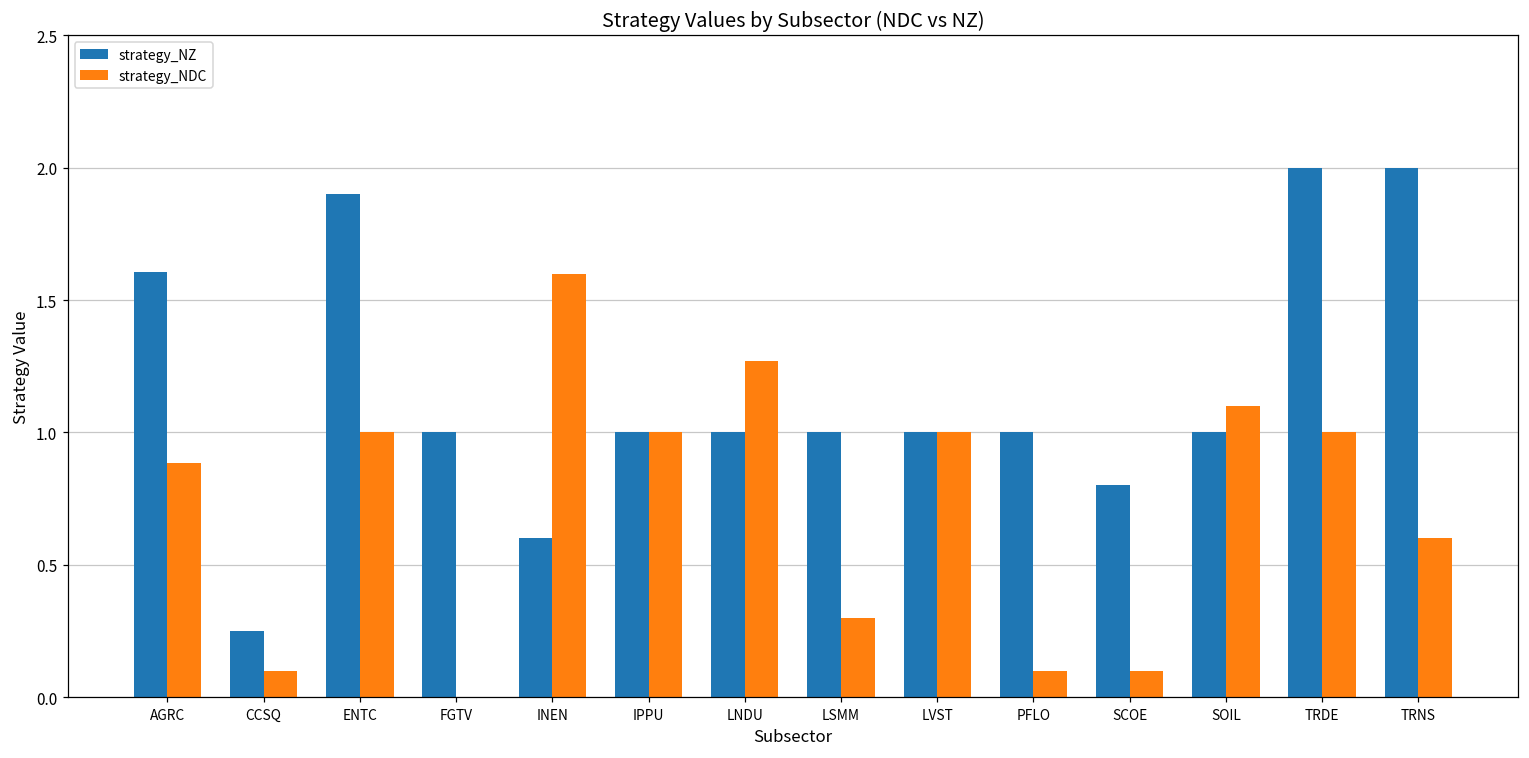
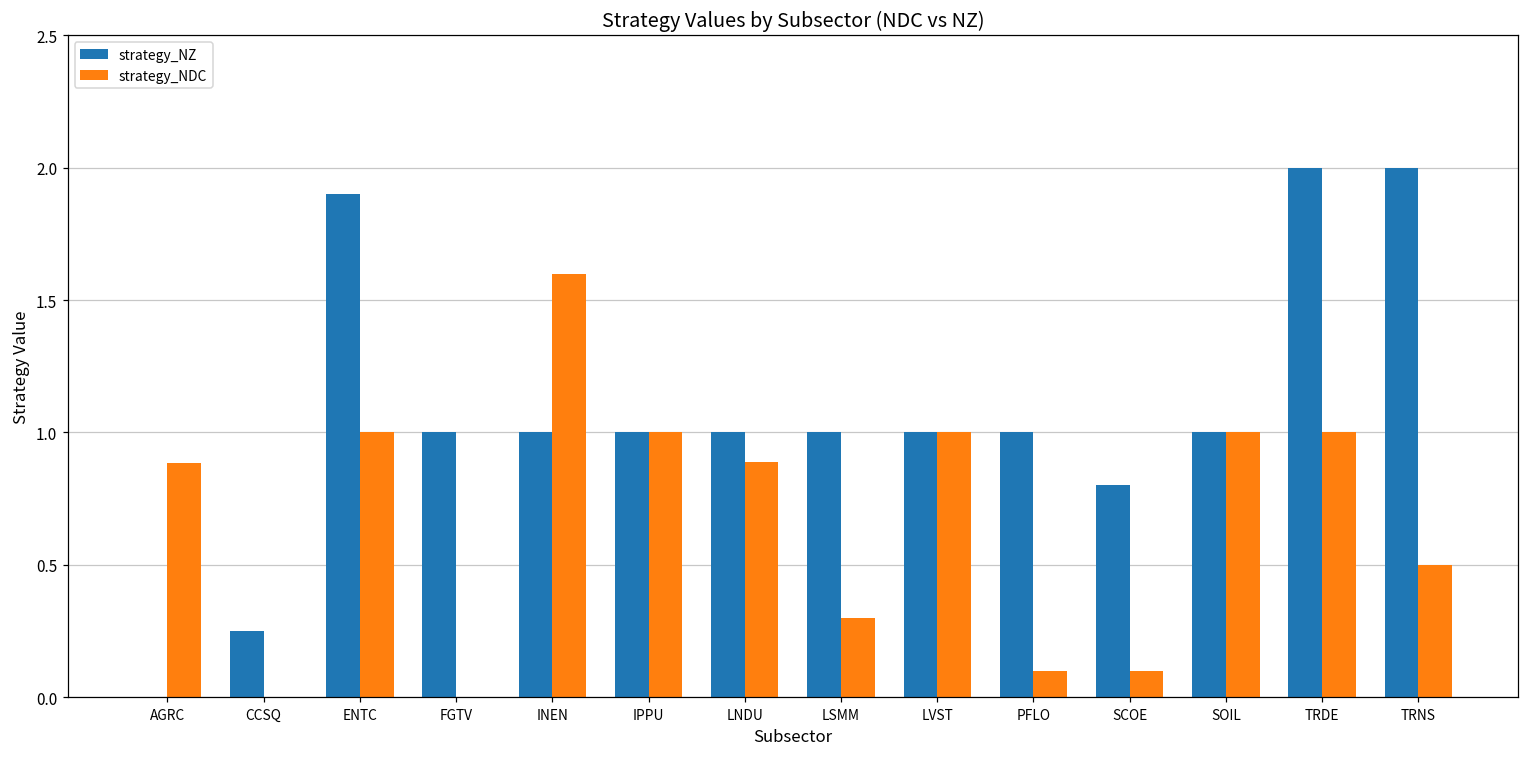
strategy_NZ, AGRC: 1.60 -> 0.00
strategy_NDC, CCSQ: 0.1 -> 0.0
strategy_NZ, INEN: 0.6 -> 1.0
strategy_NDC, LNDU: 1.27 -> 0.89
strategy_NDC, SOIL: 1.1 -> 1.0
strategy_NDC, TRNS: 0.6 -> 0.5
